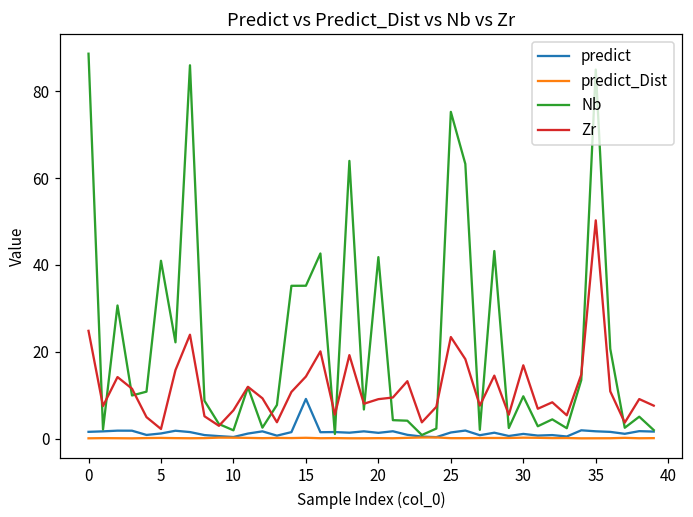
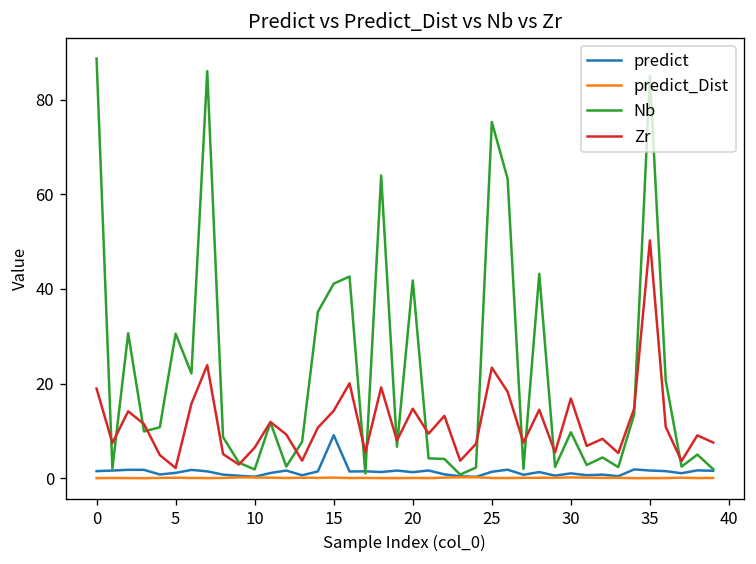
Zr, 0: 25 -> 19
Nb, 5: 41 -> 31
Nb, 15: 35 -> 41
Zr, 20: 9 -> 15
